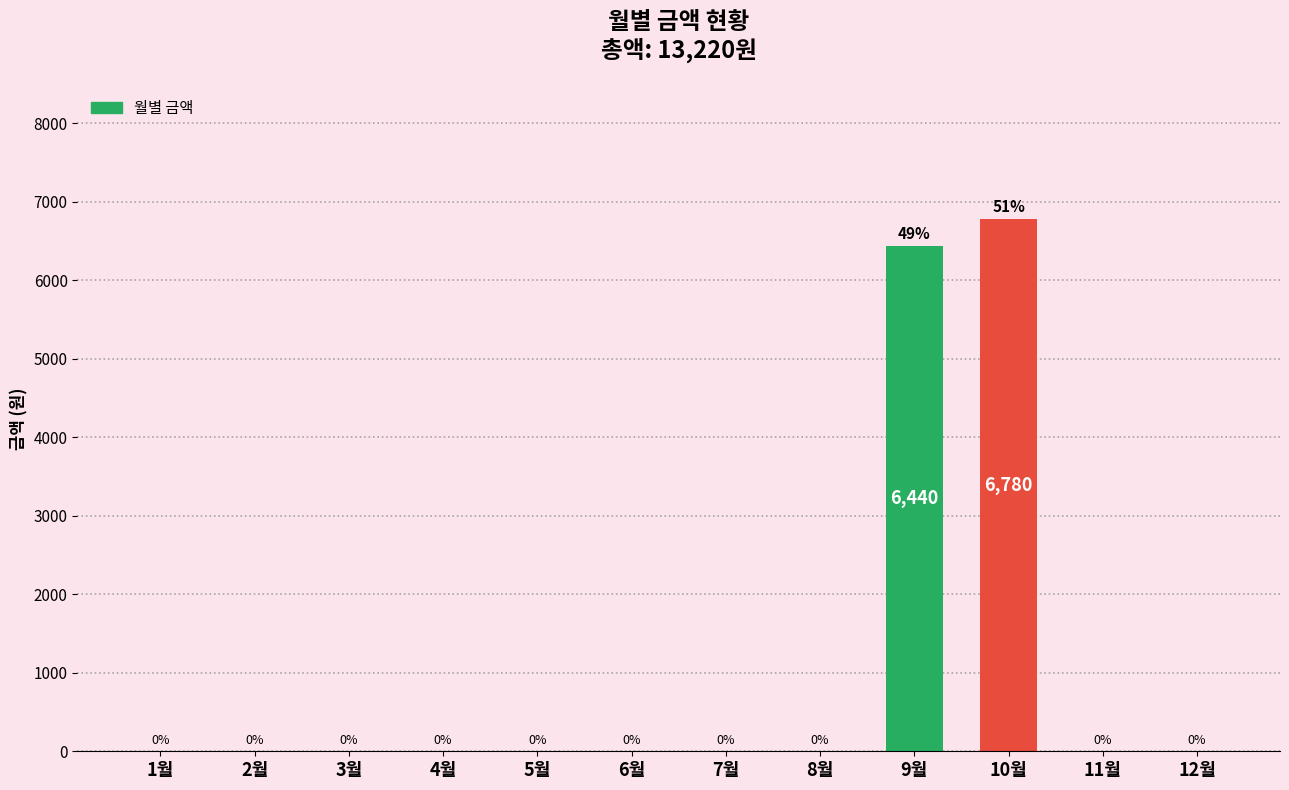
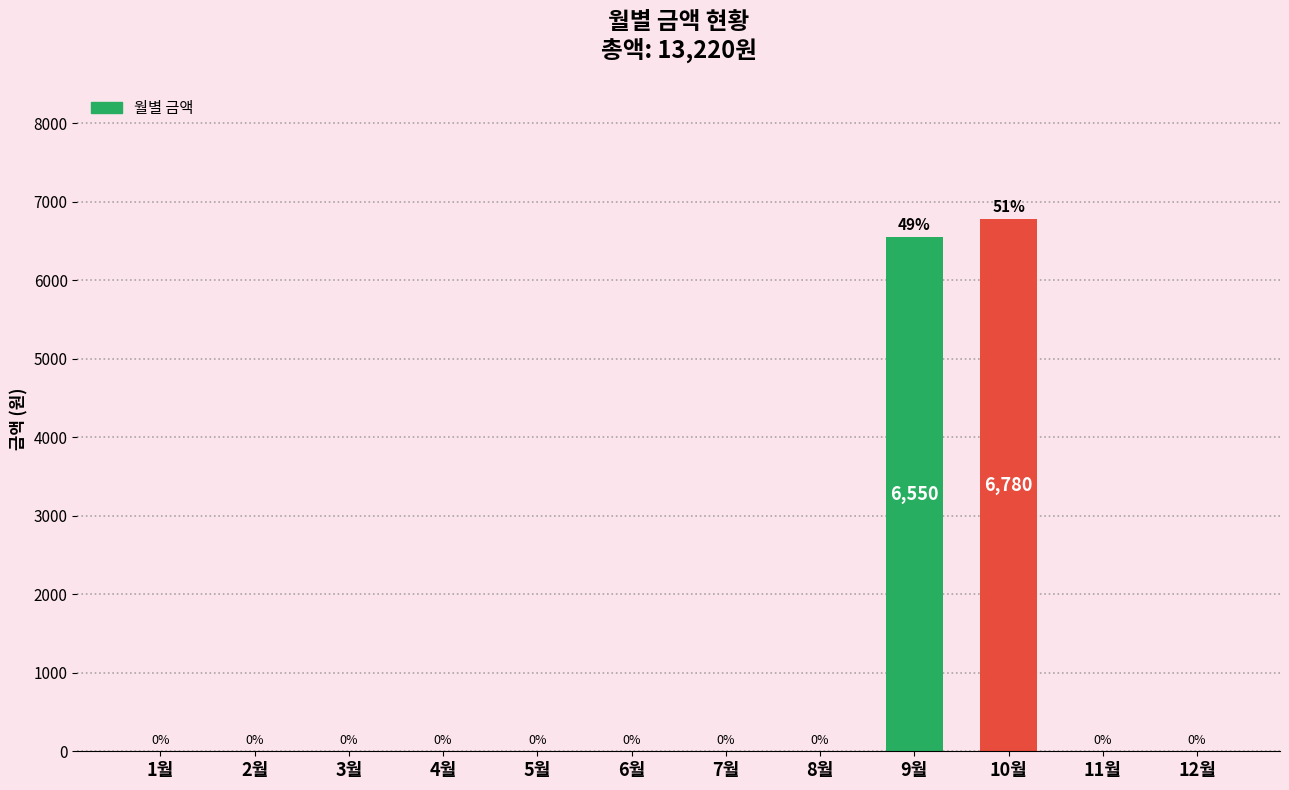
9월: 6,440 -> 6,550
